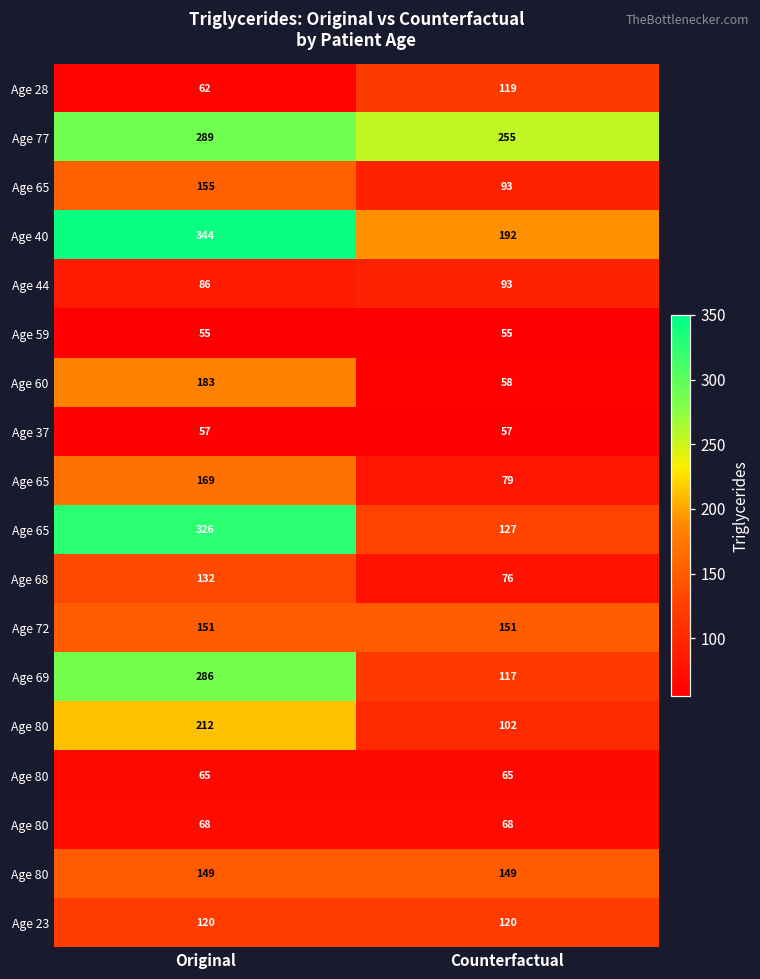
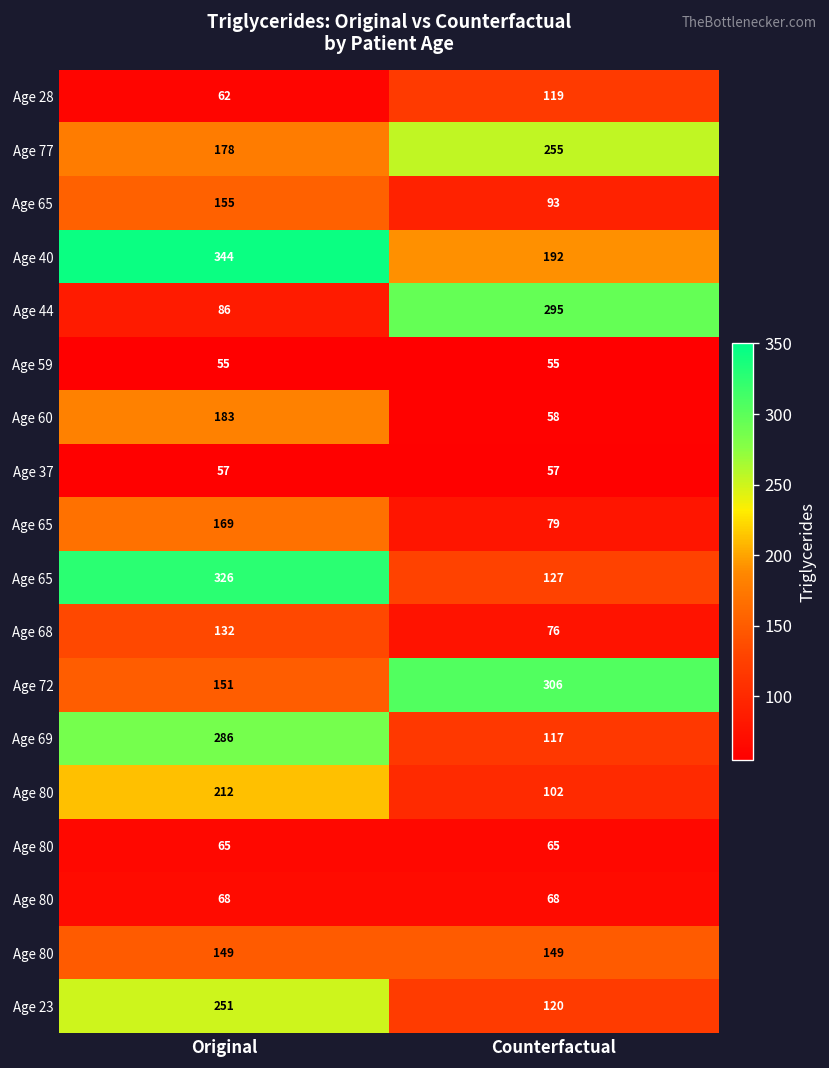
Age 77, Original: 289 -> 178
Age 44, Counterfactual: 93 -> 295
Age 72, Counterfactual: 151 -> 306
Age 23, Original: 120 -> 251
